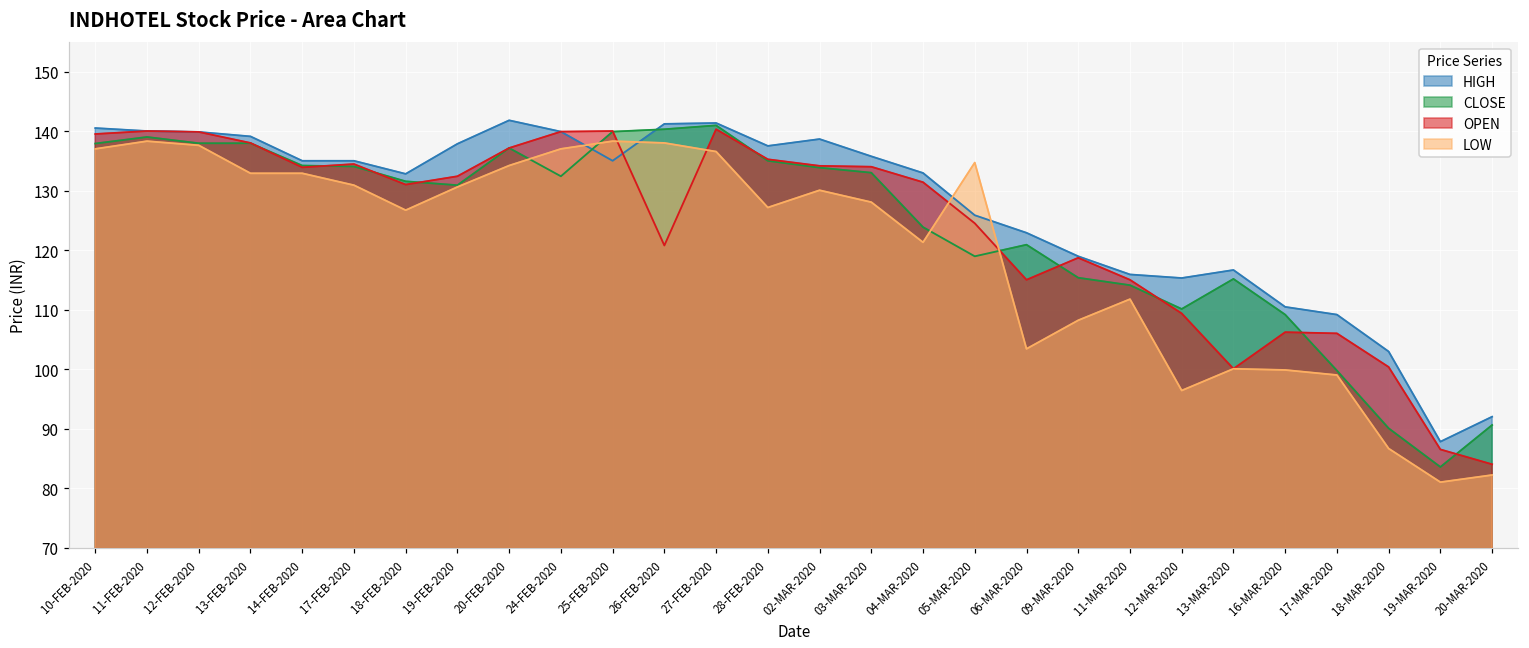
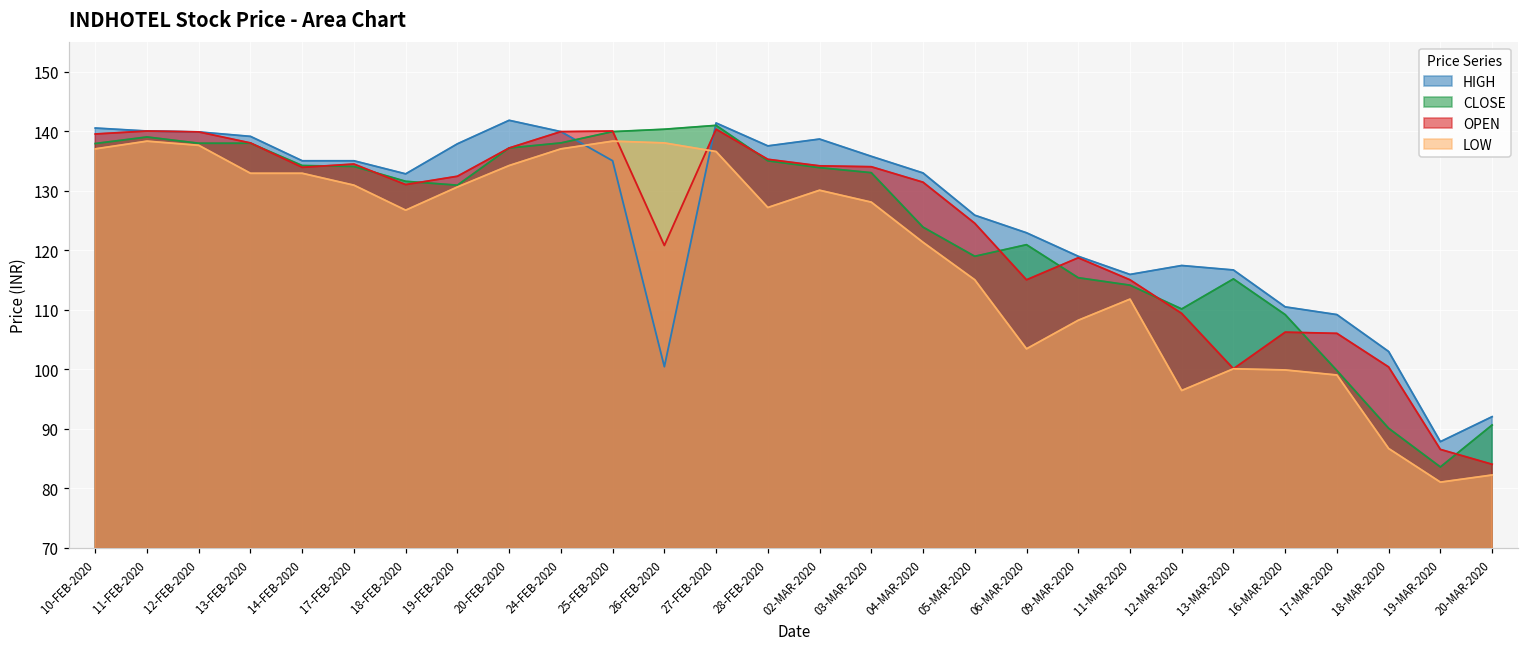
CLOSE, 24-FEB-2020: 132 -> 138
HIGH, 26-FEB-2020: 141 -> 100
LOW, 05-MAR-2020: 135 -> 115
HIGH, 12-MAR-2020: 115 -> 117
